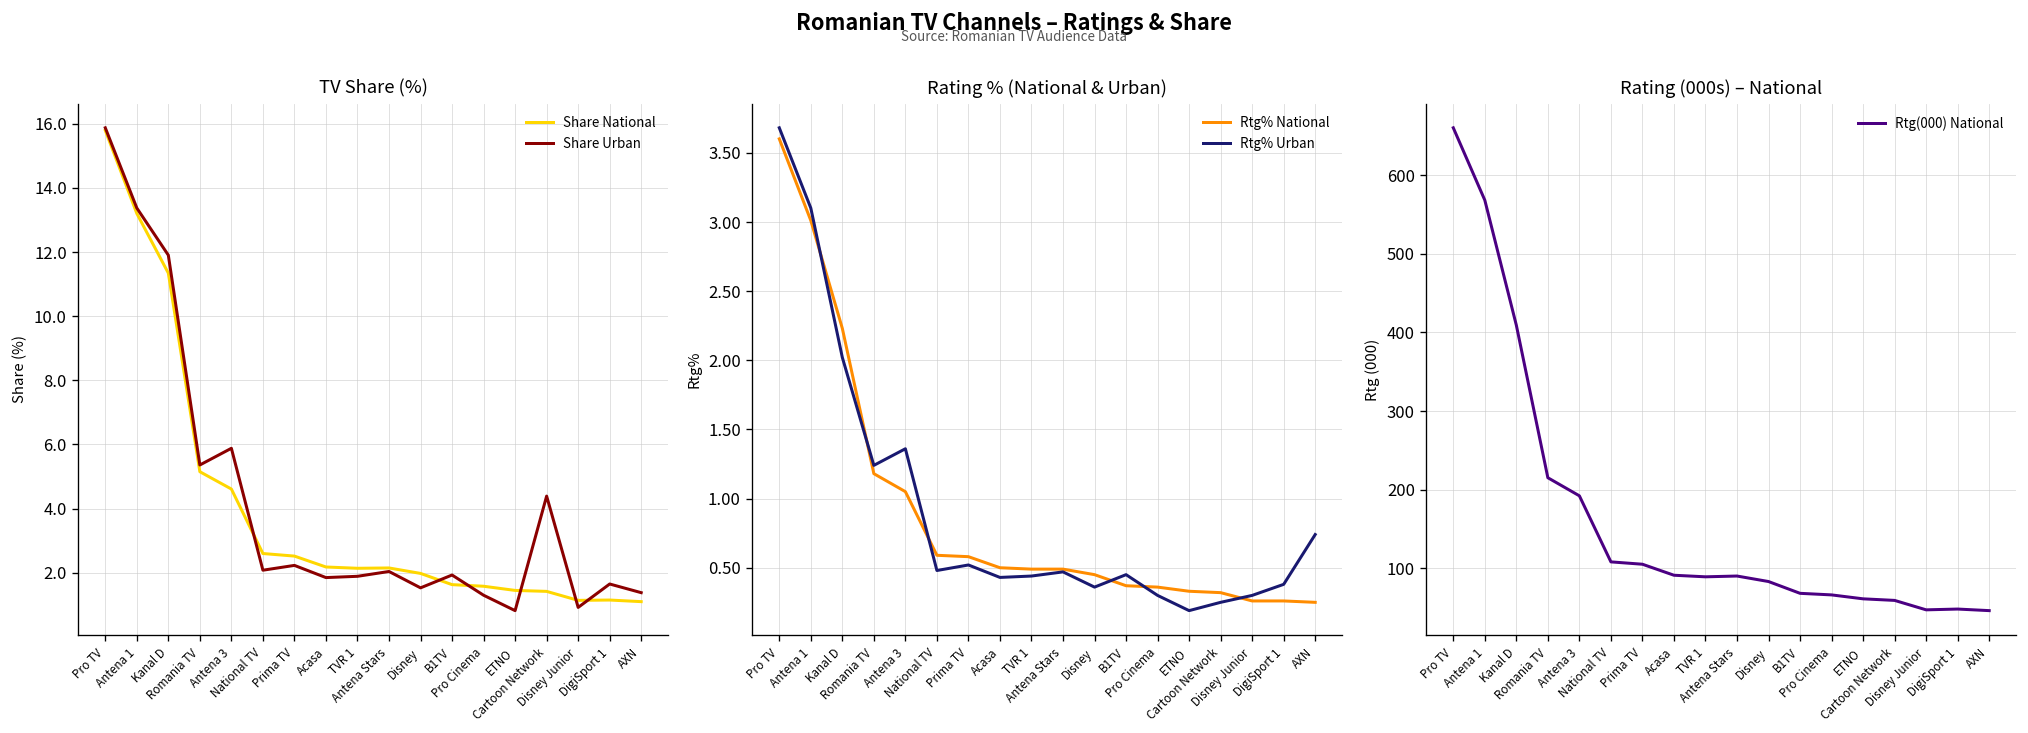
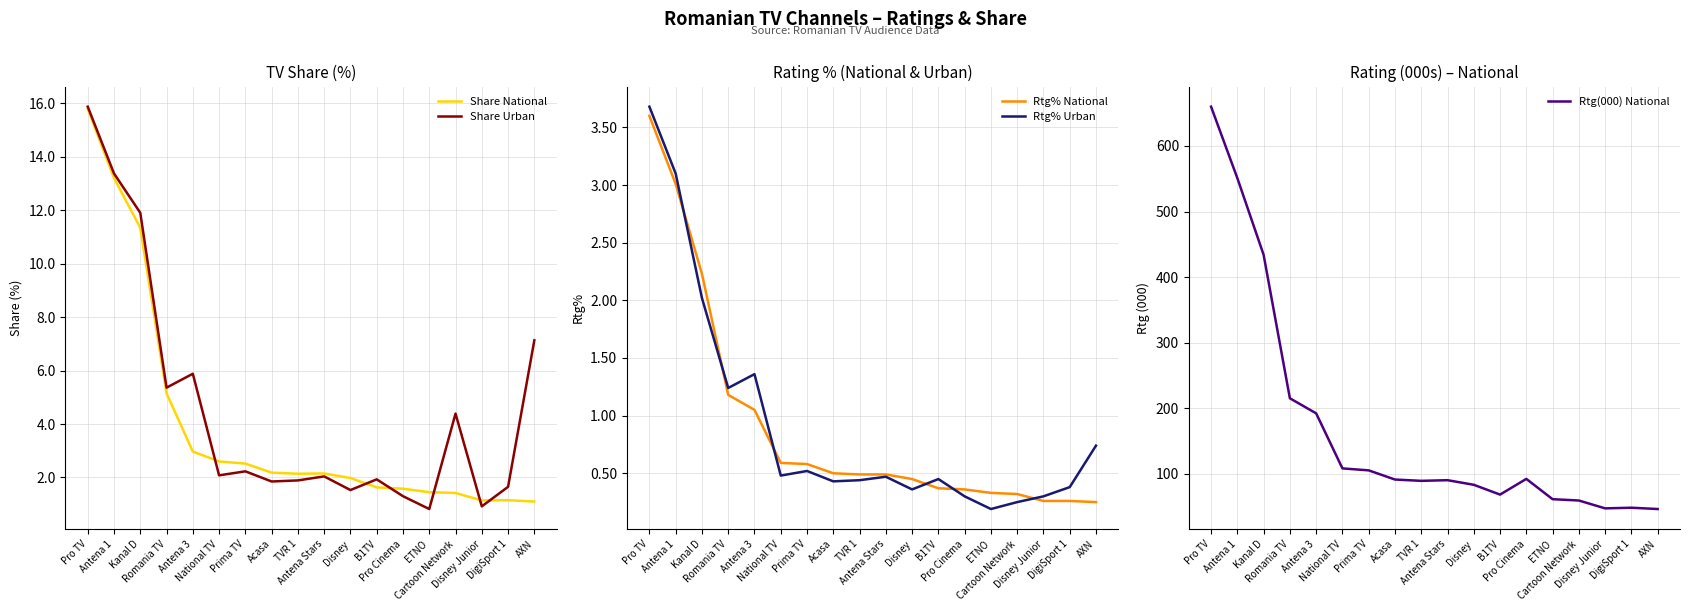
TV Share (%), Share National, Antena 3: 4.6 -> 3.0
TV Share (%), Share Urban, AXN: 1.4 -> 7.1
Rating (000s) – National, Antena 1: 570 -> 550
Rating (000s) – National, Kanal D: 410 -> 430
Rating (000s) – National, Pro Cinema: 70 -> 90
